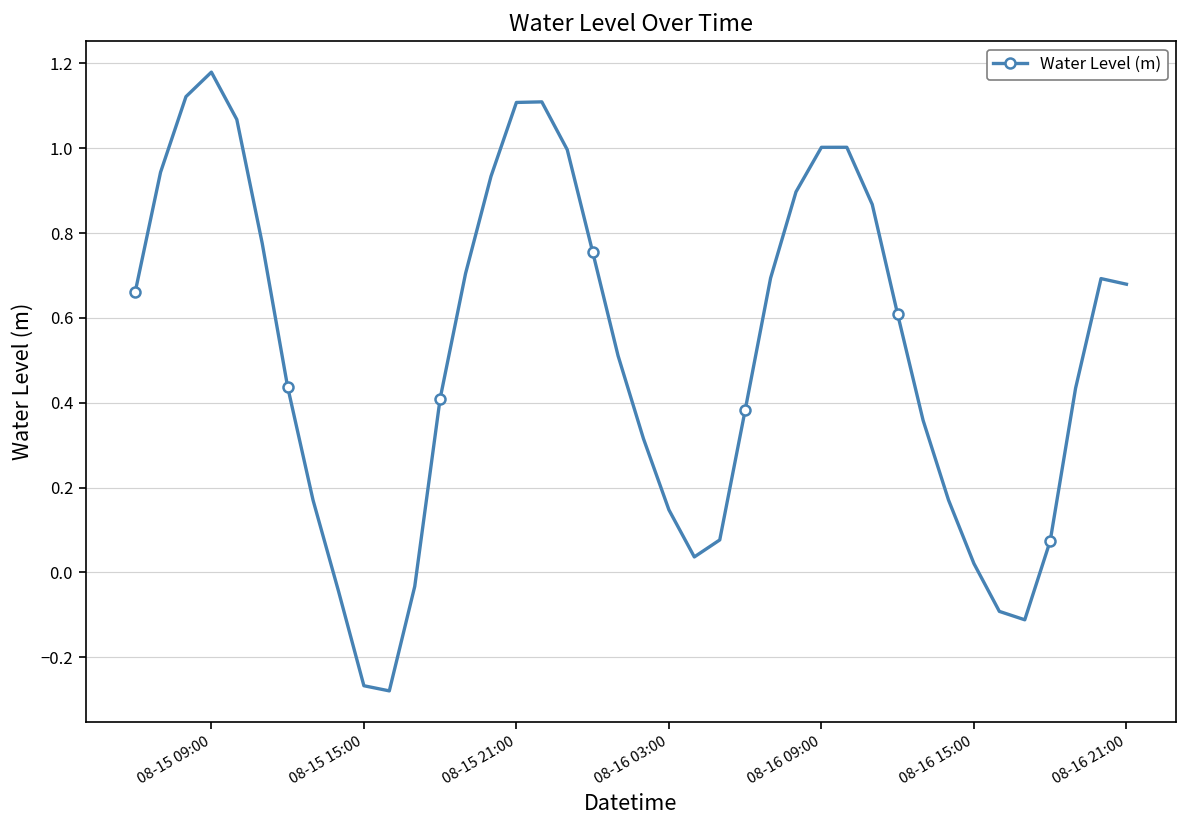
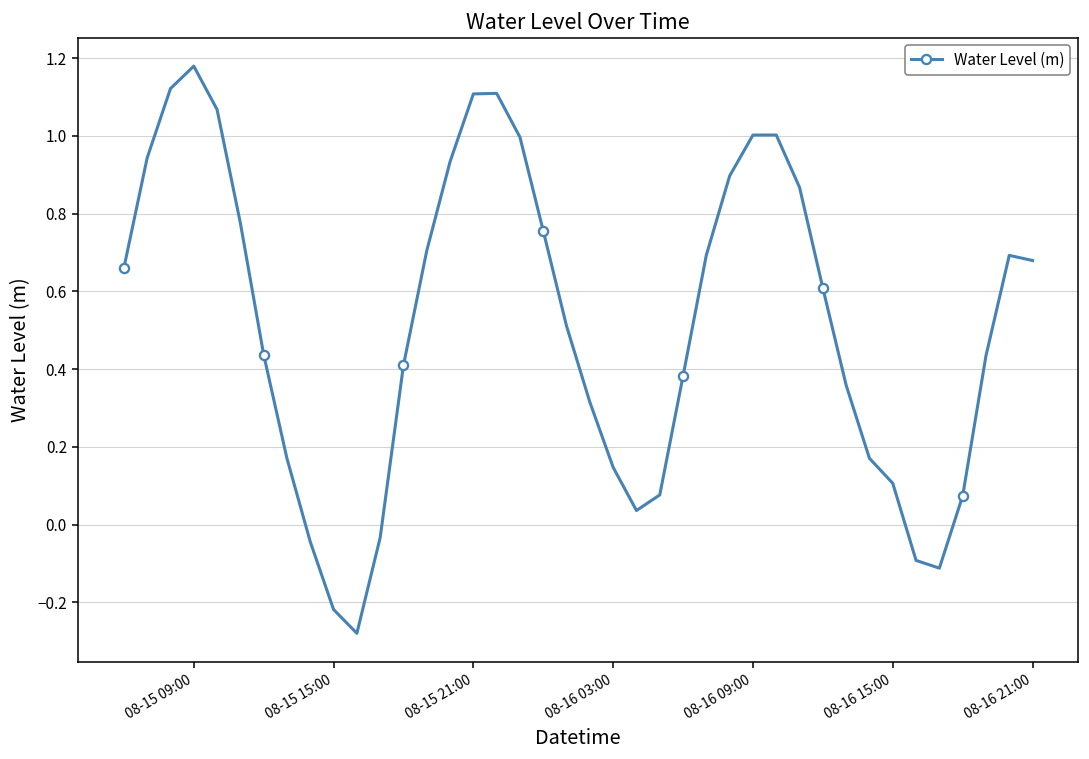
08-15 15:00: -0.27 -> -0.22
08-16 15:00: 0.02 -> 0.11
